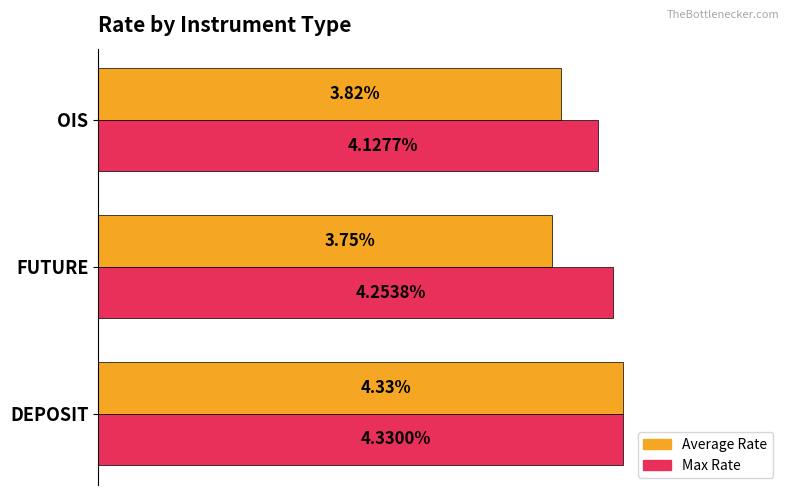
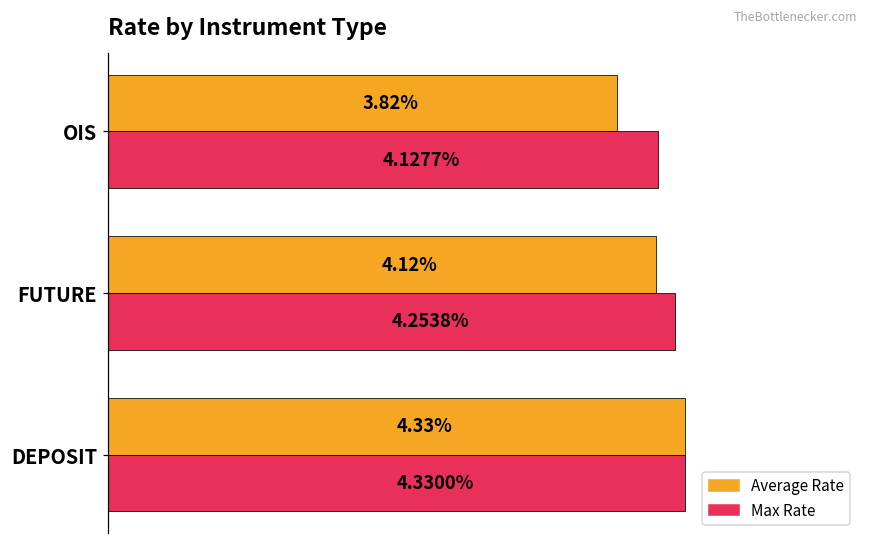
Average Rate, FUTURE: 3.75% -> 4.12%
